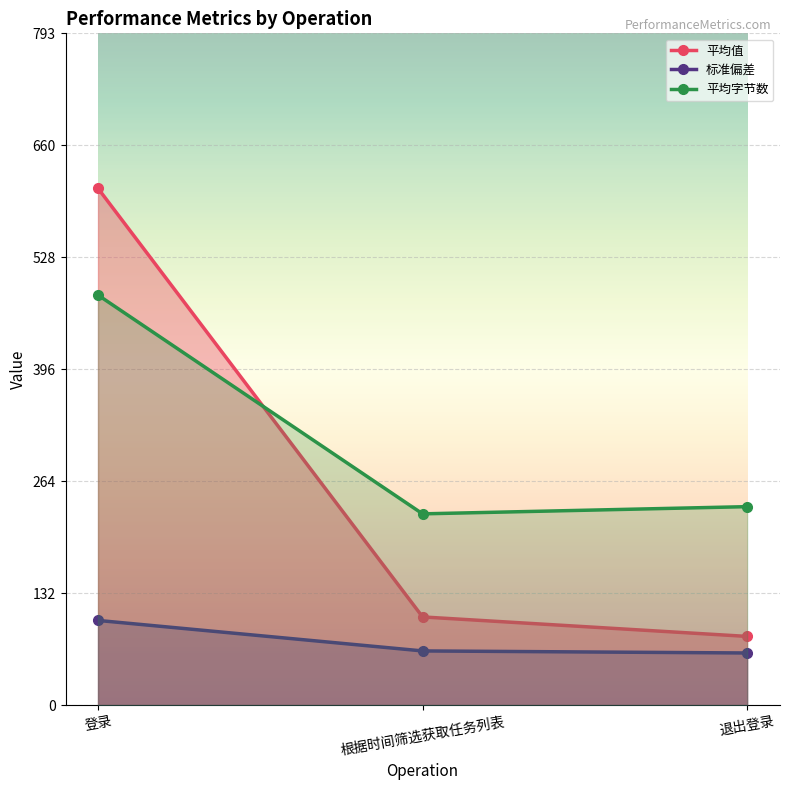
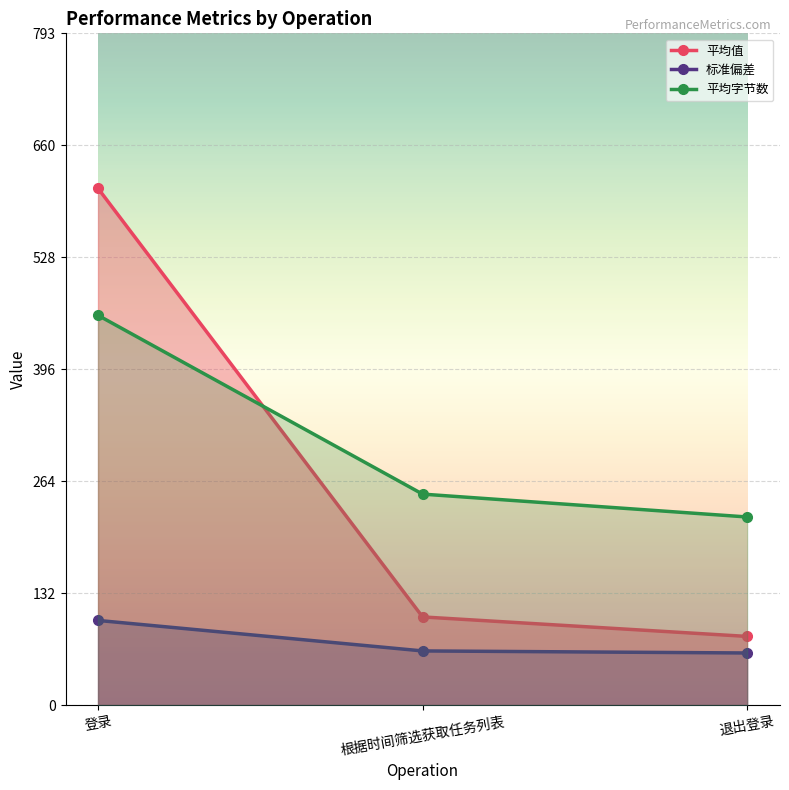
平均字节数, 登录: 480 -> 460
平均字节数, 根据时间筛选获取任务列表: 230 -> 250
平均字节数, 退出登录: 230 -> 220
